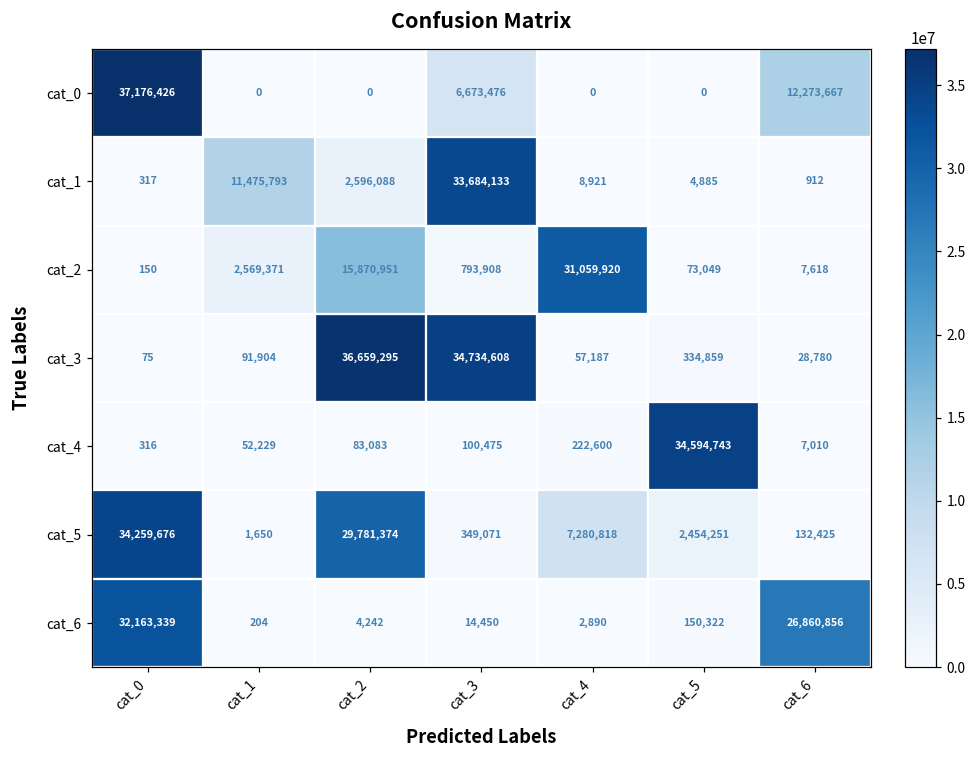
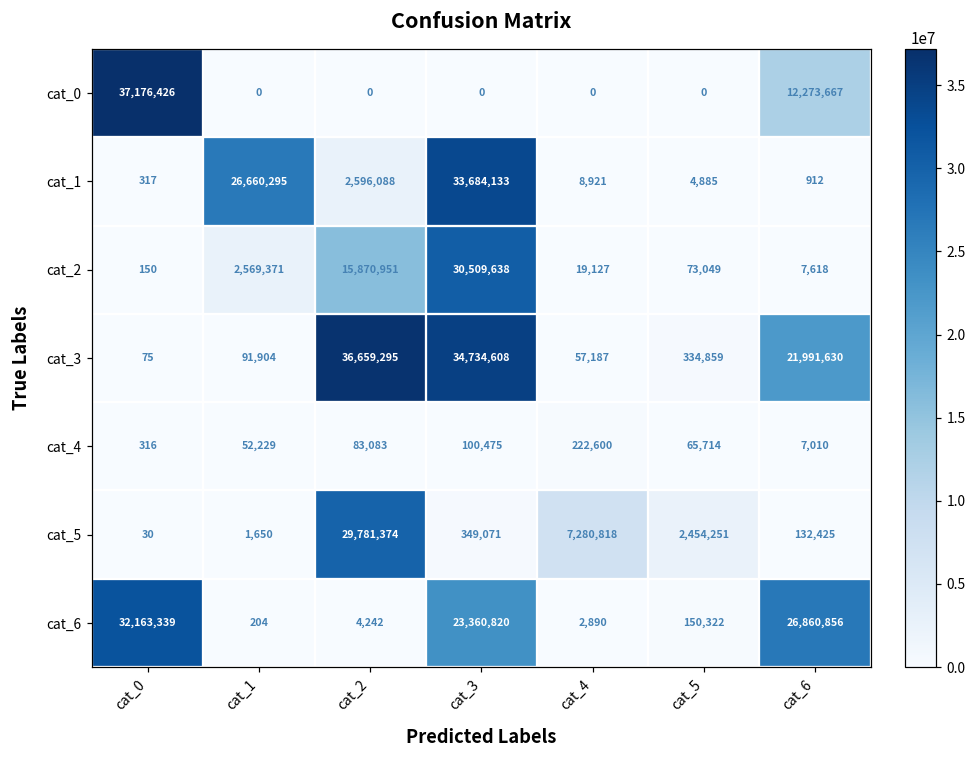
cat_0, cat_3: 6,673,476 -> 0
cat_1, cat_1: 11,475,793 -> 26,660,295
cat_2, cat_3: 793,908 -> 30,509,638
cat_2, cat_4: 31,059,920 -> 19,127
cat_3, cat_6: 28,780 -> 21,991,630
cat_4, cat_5: 34,594,743 -> 65,714
cat_5, cat_0: 34,259,676 -> 30
cat_6, cat_3: 14,450 -> 23,360,820
